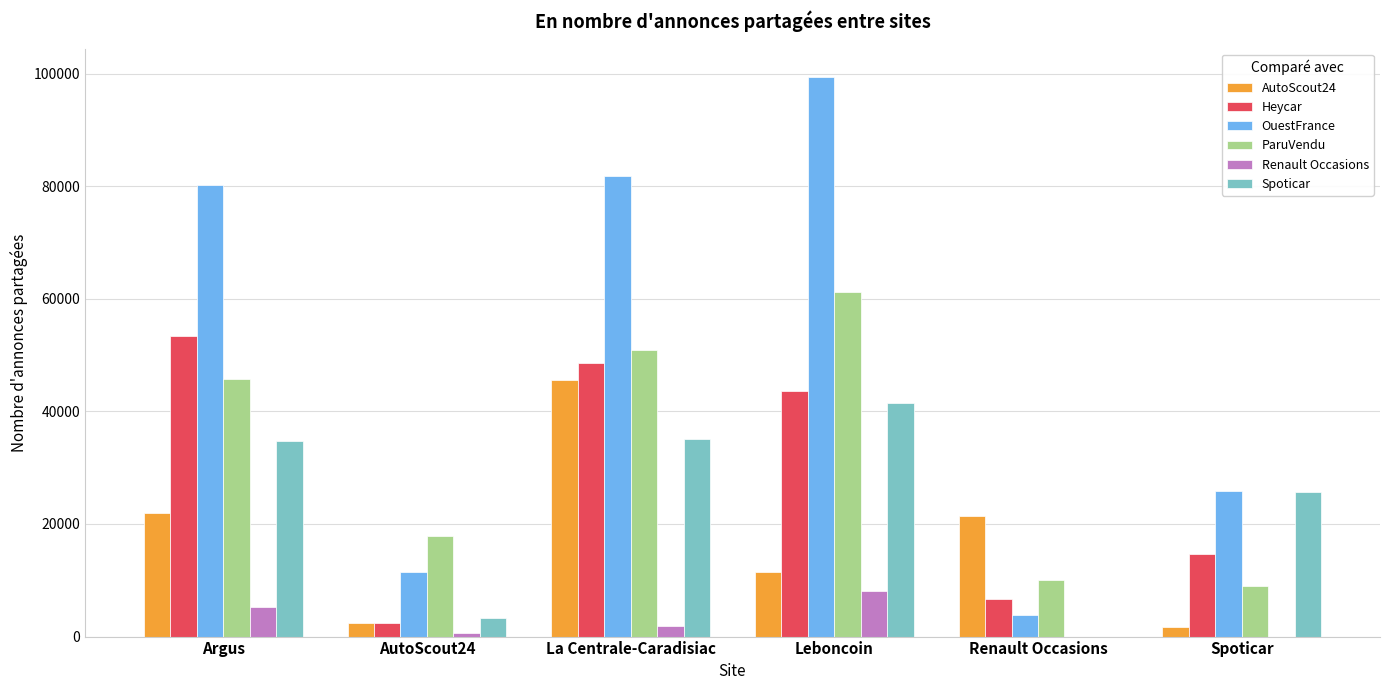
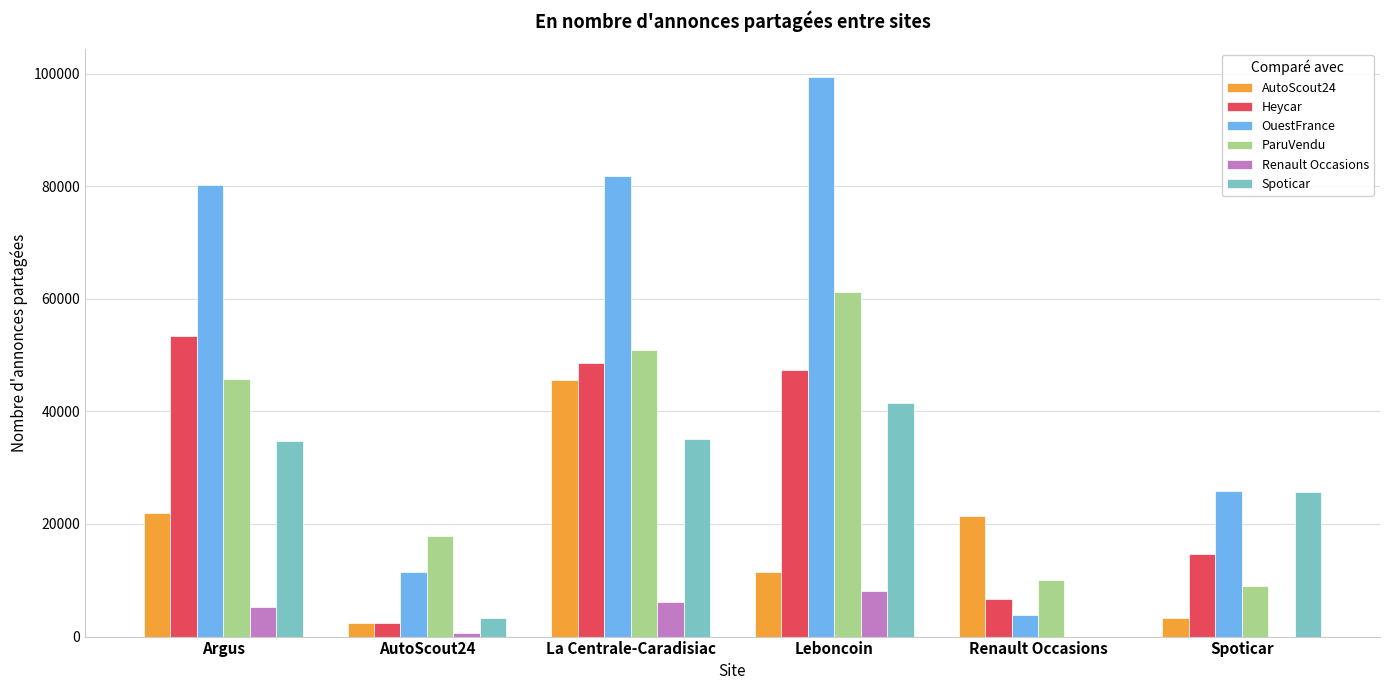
Renault Occasions, La Centrale-Caradisiac: 2000 -> 6000
Heycar, Leboncoin: 44000 -> 47000
AutoScout24, Spoticar: 2000 -> 3000
